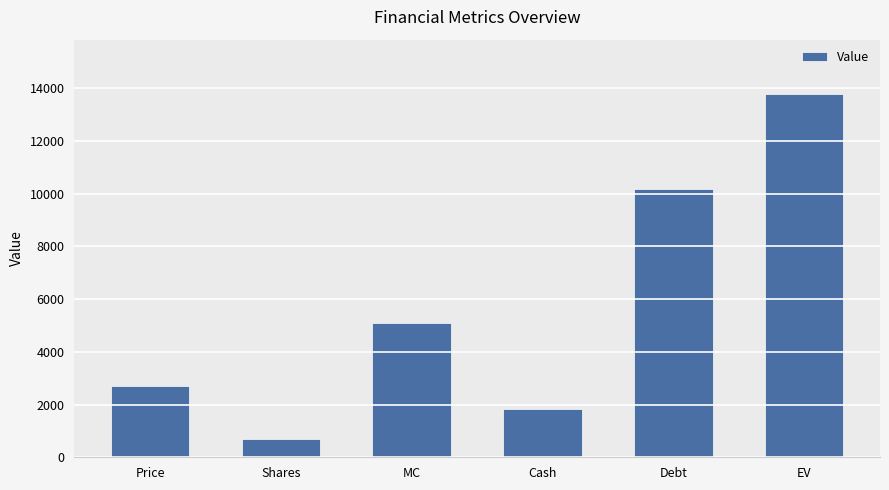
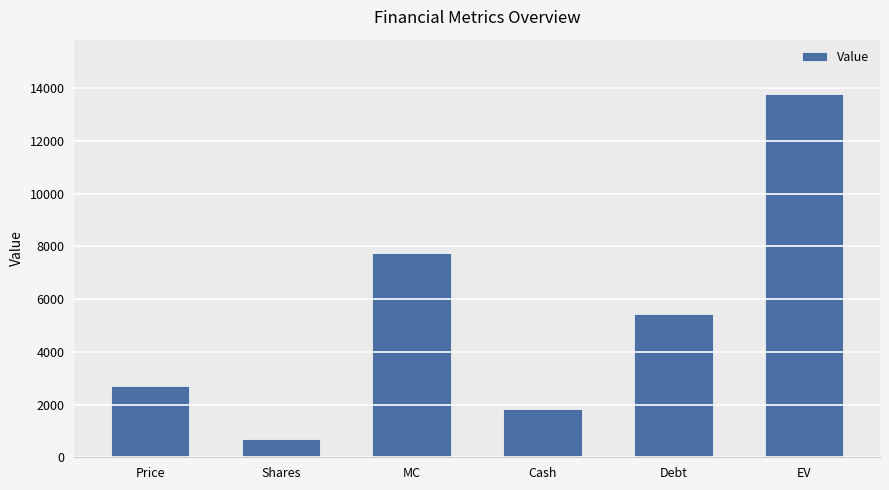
MC: 5100 -> 7700
Debt: 10200 -> 5400
